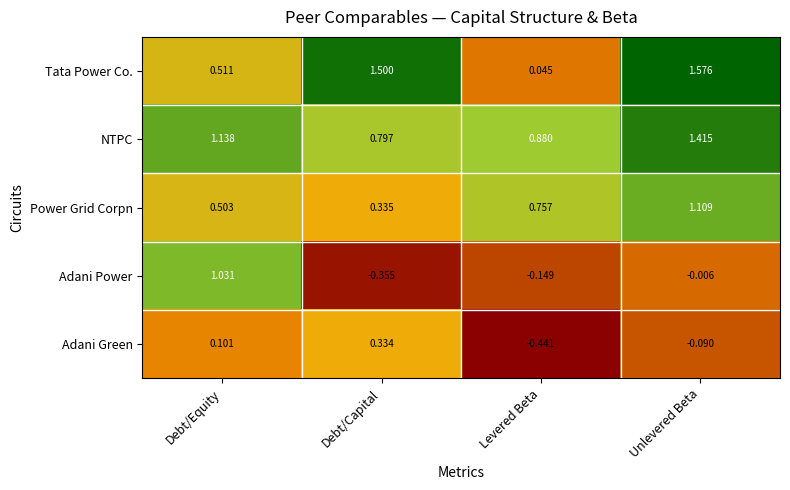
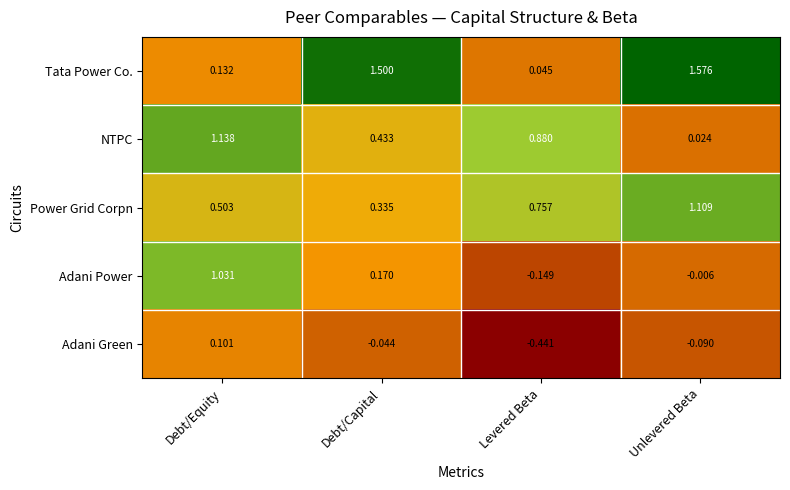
Tata Power Co., Debt/Equity: 0.511 -> 0.132
NTPC, Debt/Capital: 0.797 -> 0.433
NTPC, Unlevered Beta: 1.415 -> 0.024
Adani Power, Debt/Capital: -0.355 -> 0.170
Adani Green, Debt/Capital: 0.334 -> -0.044
